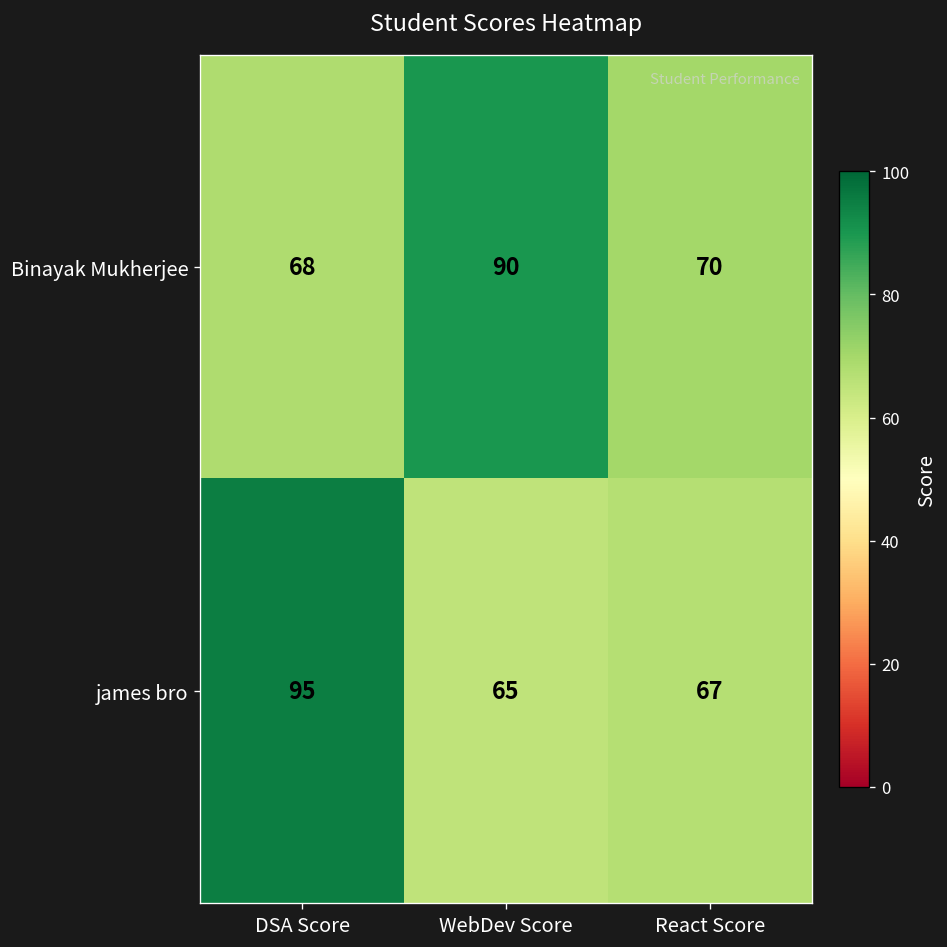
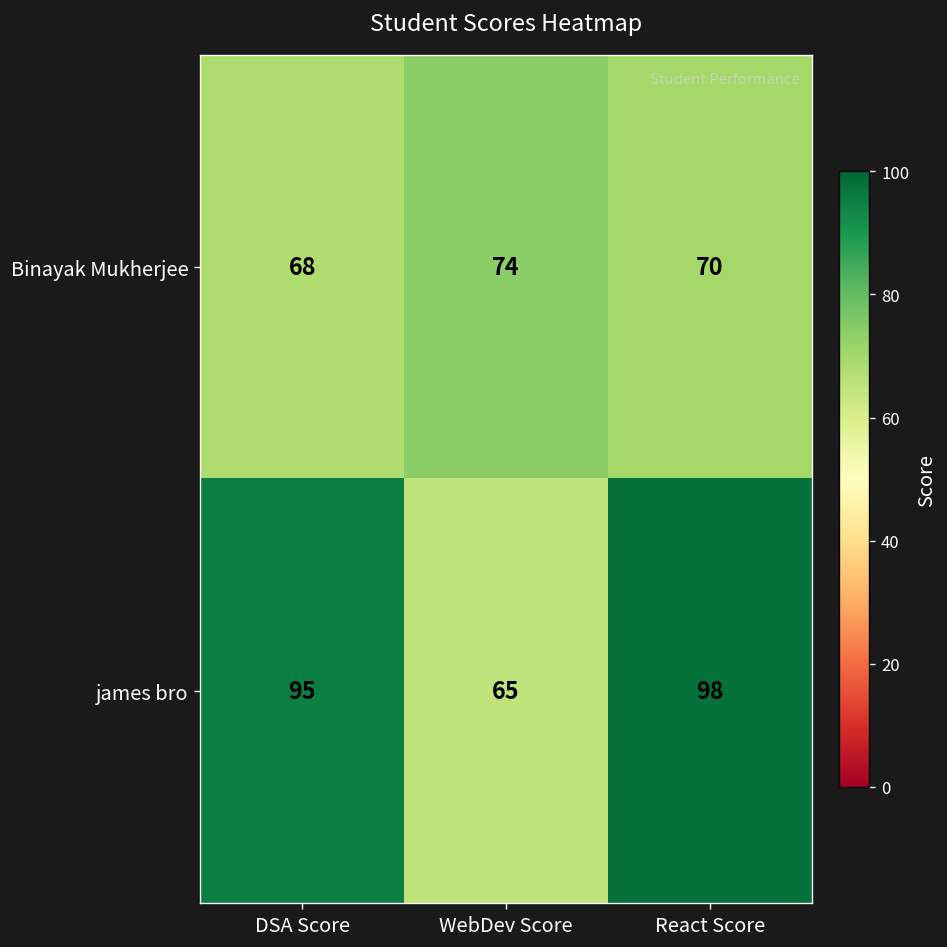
Binayak Mukherjee, WebDev Score: 90 -> 74
james bro, React Score: 67 -> 98
